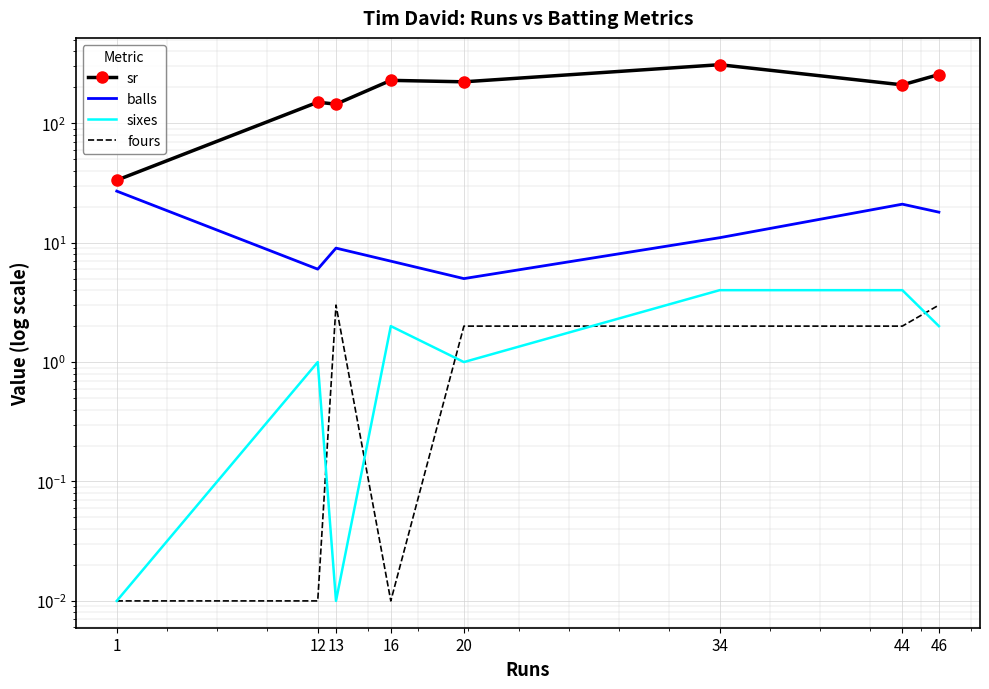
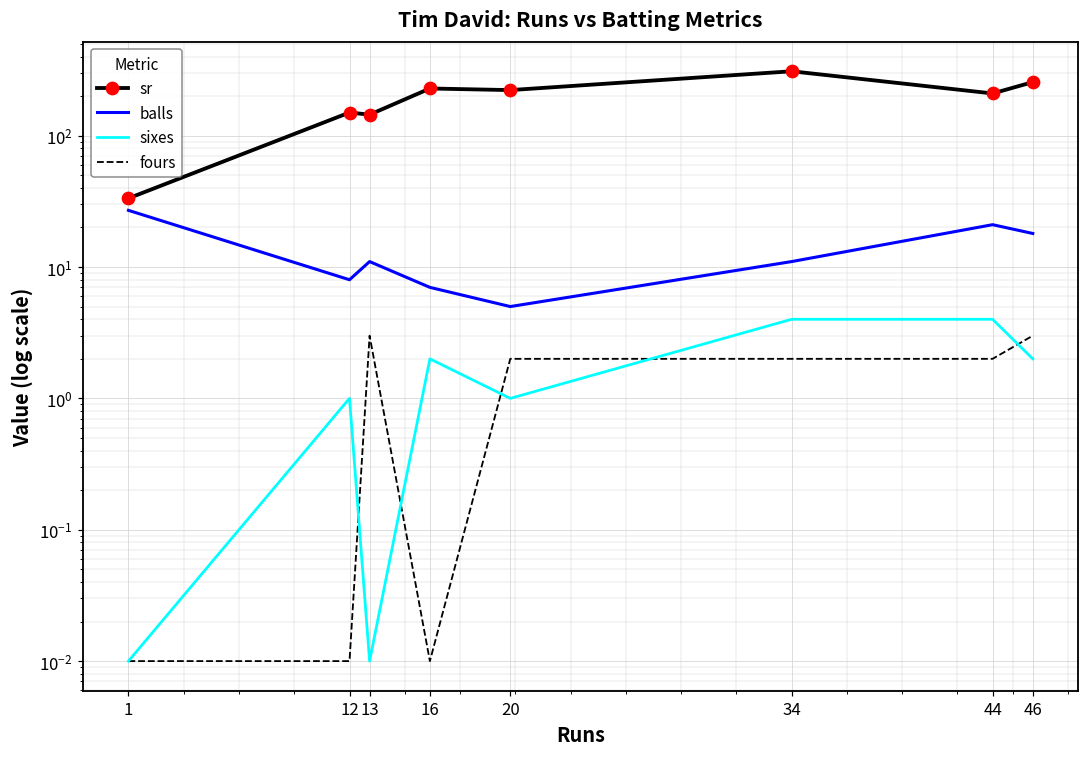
balls, 12: 6 -> 8
balls, 13: 9 -> 11
